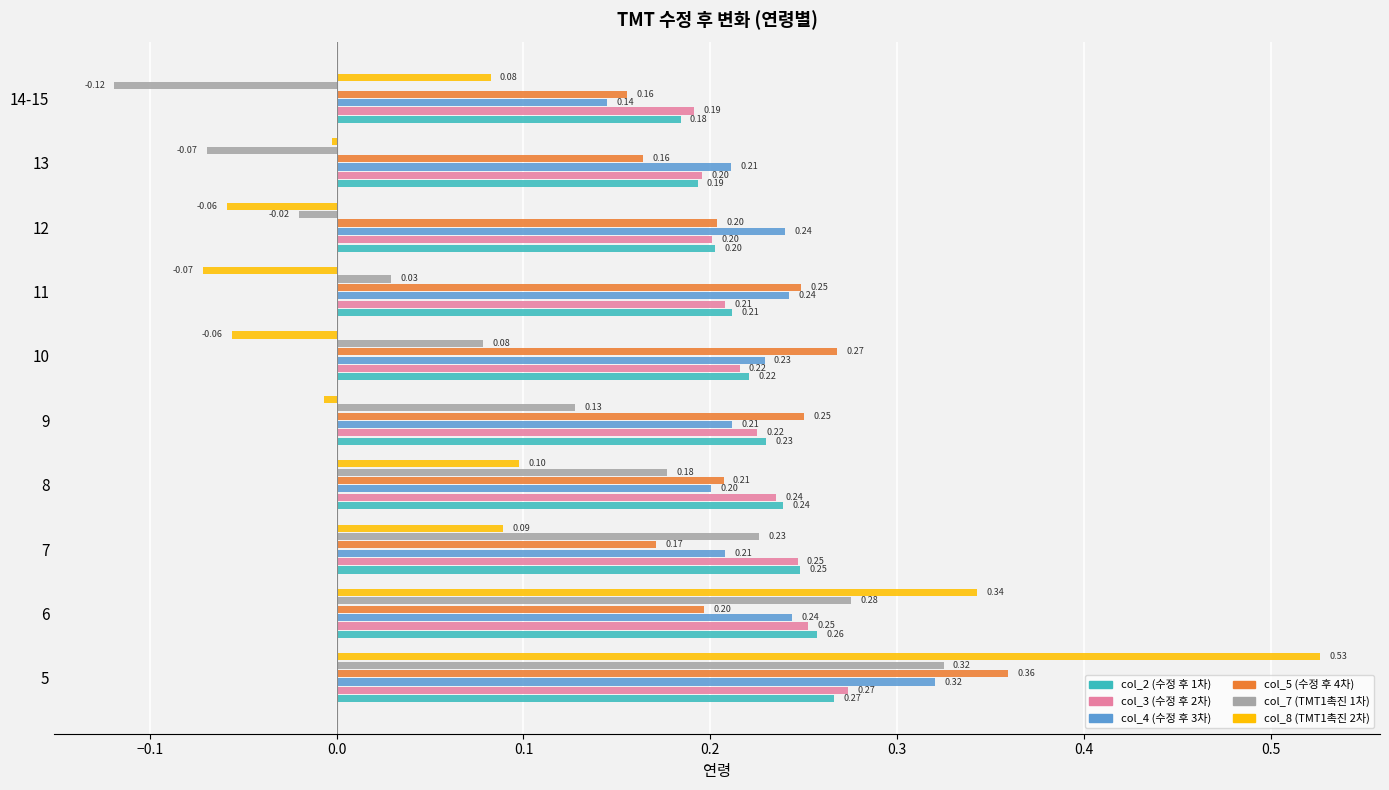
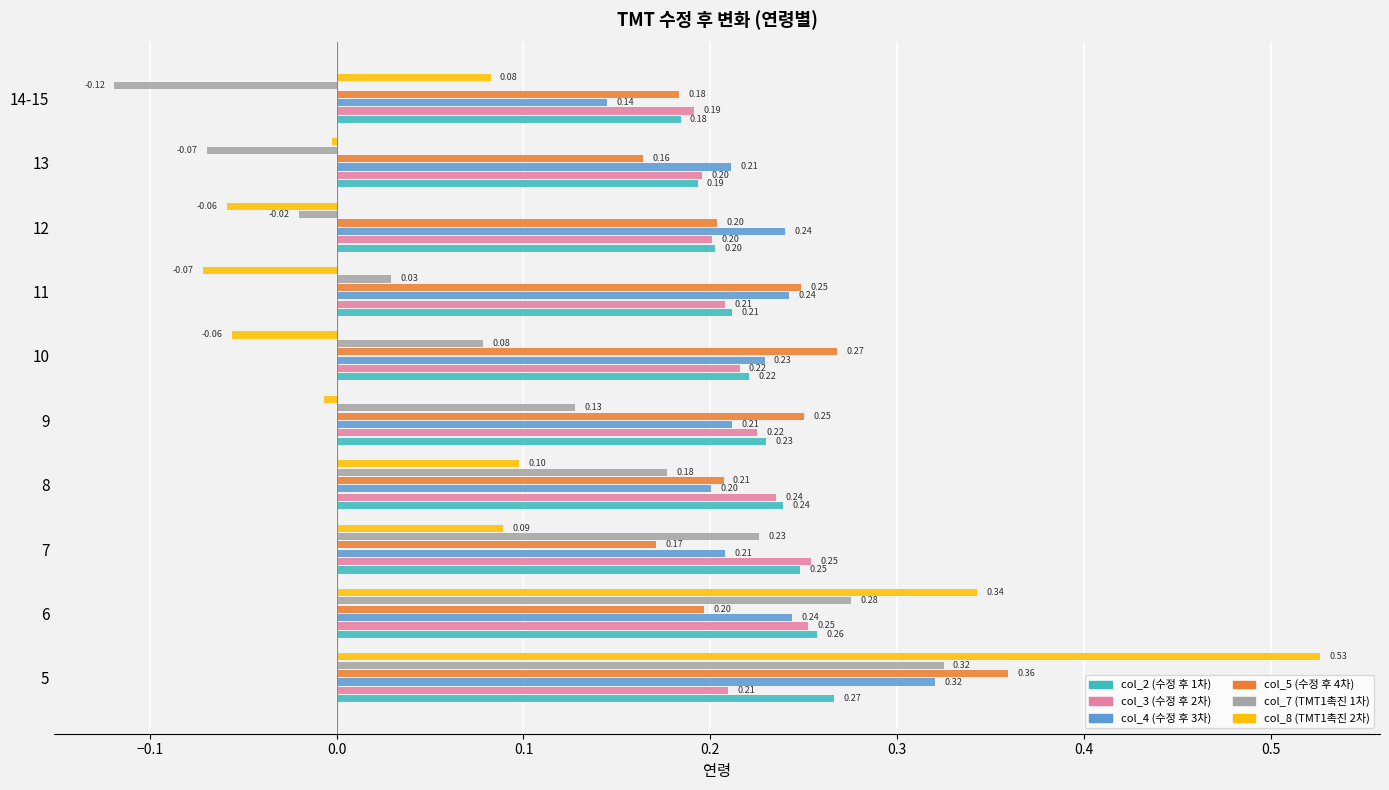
col_5 (수정 후 4차), 14-15: 0.16 -> 0.18
col_3 (수정 후 2차), 7: 0.247 -> 0.254
col_3 (수정 후 2차), 5: 0.27 -> 0.21
